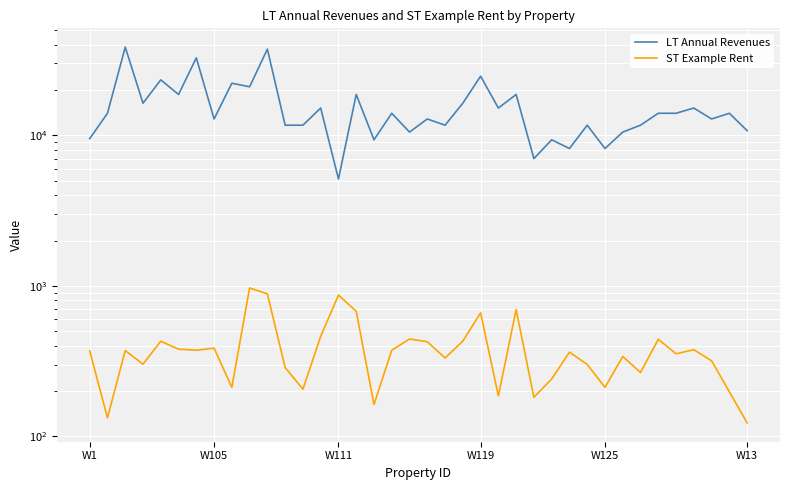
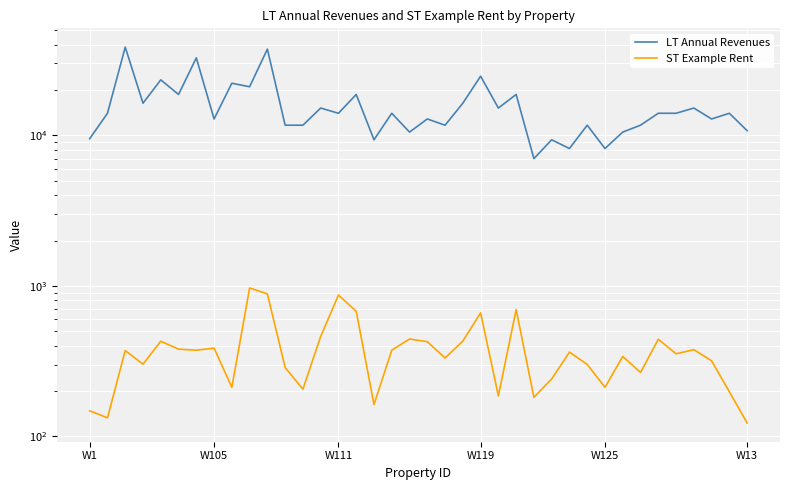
ST Example Rent, W1: 370 -> 150
LT Annual Revenues, W111: 5100 -> 14000
